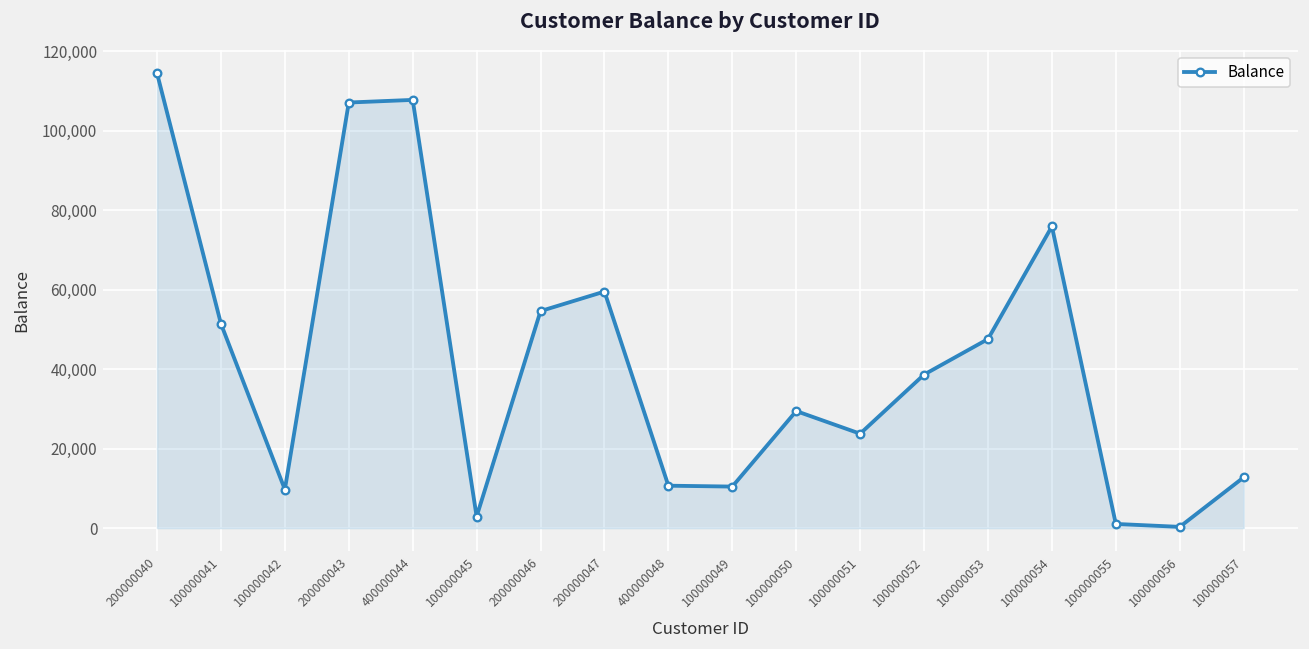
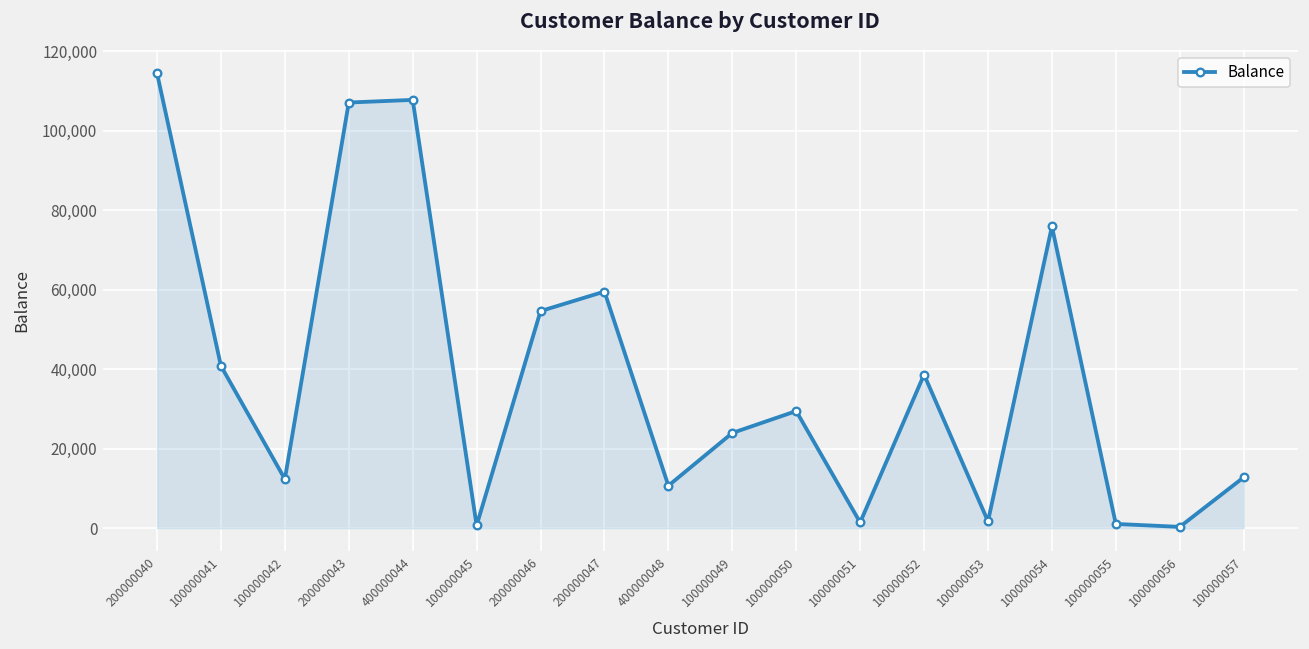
100000041: 51,000 -> 41,000
100000042: 10,000 -> 12,000
100000045: 3,000 -> 1,000
100000049: 10,000 -> 24,000
100000051: 24,000 -> 1,000
100000053: 48,000 -> 2,000
